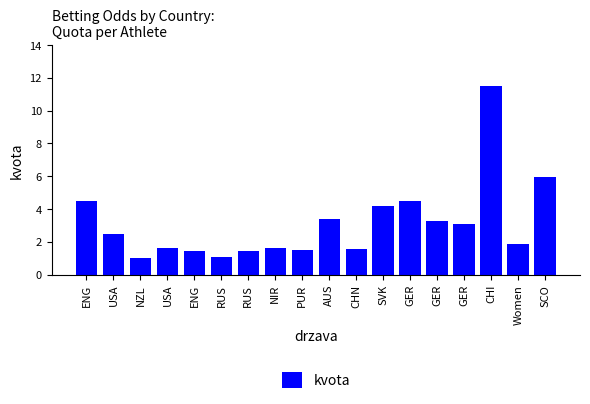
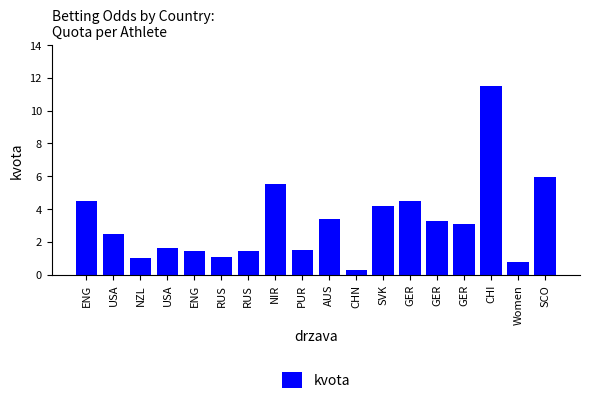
NIR: 1.7 -> 5.5
CHN: 1.6 -> 0.3
Women: 1.9 -> 0.8
